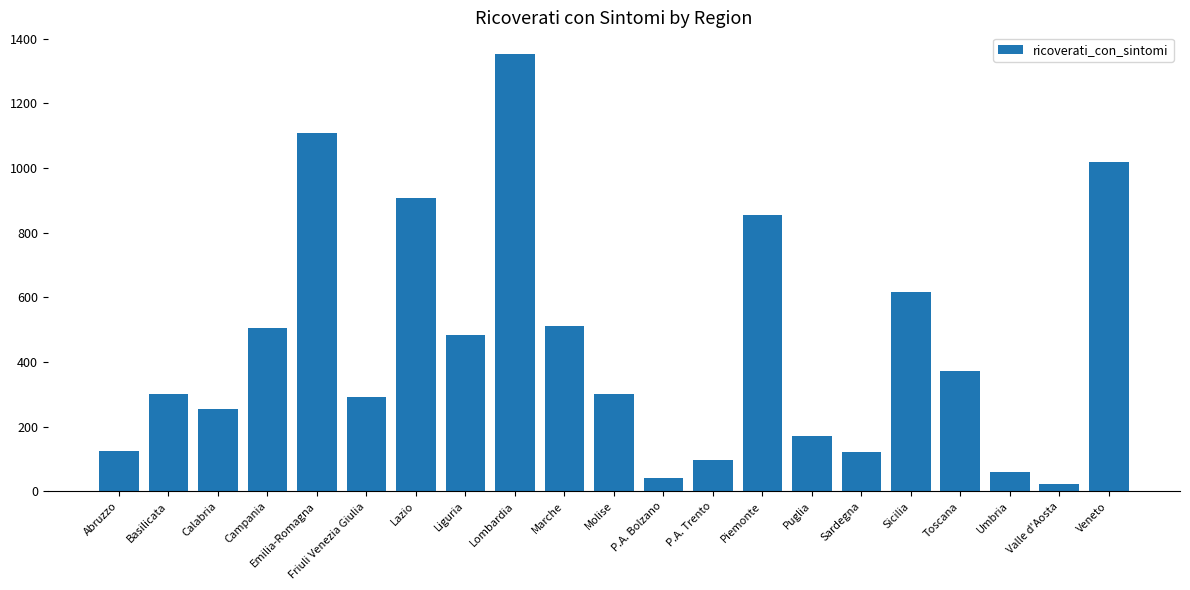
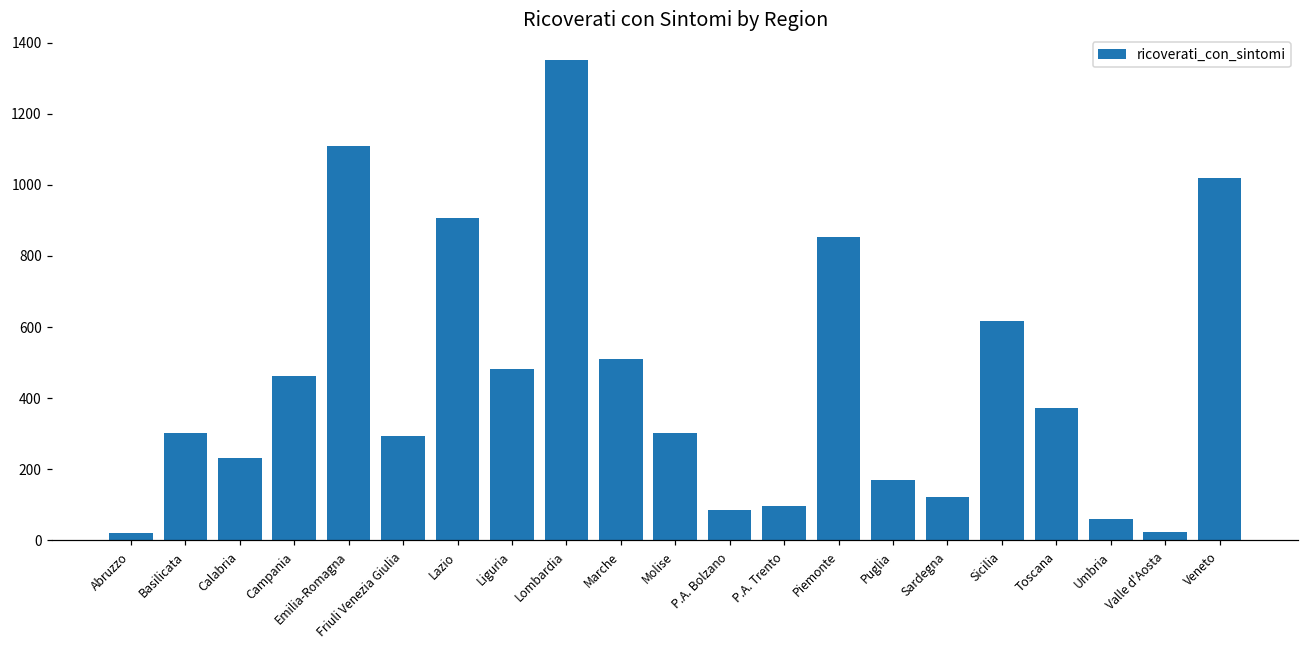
Abruzzo: 130 -> 20
Calabria: 260 -> 230
Campania: 510 -> 460
P.A. Bolzano: 40 -> 90
